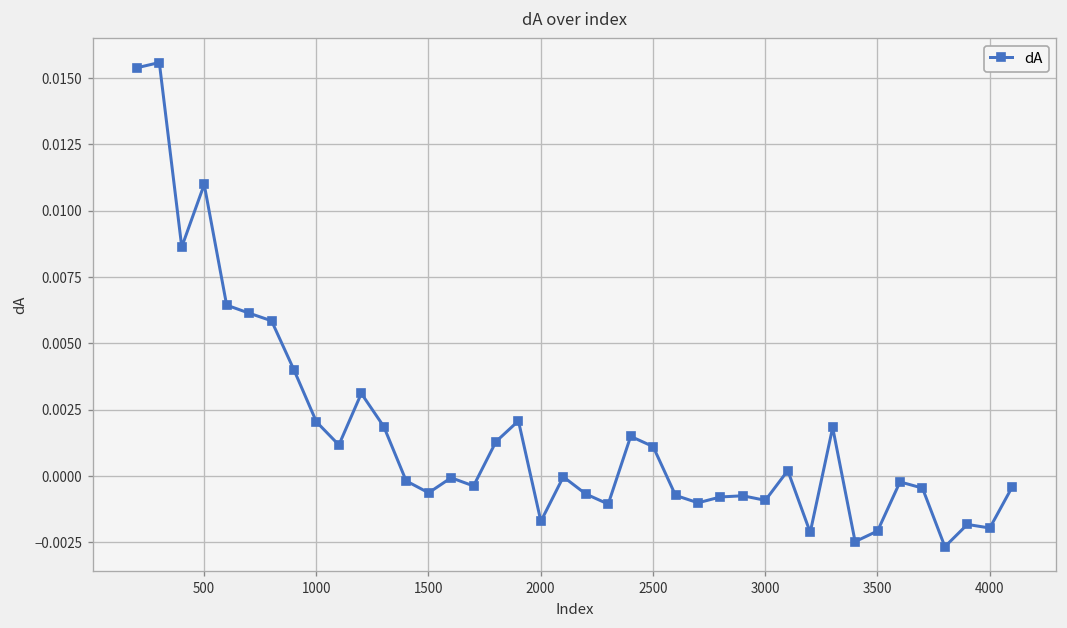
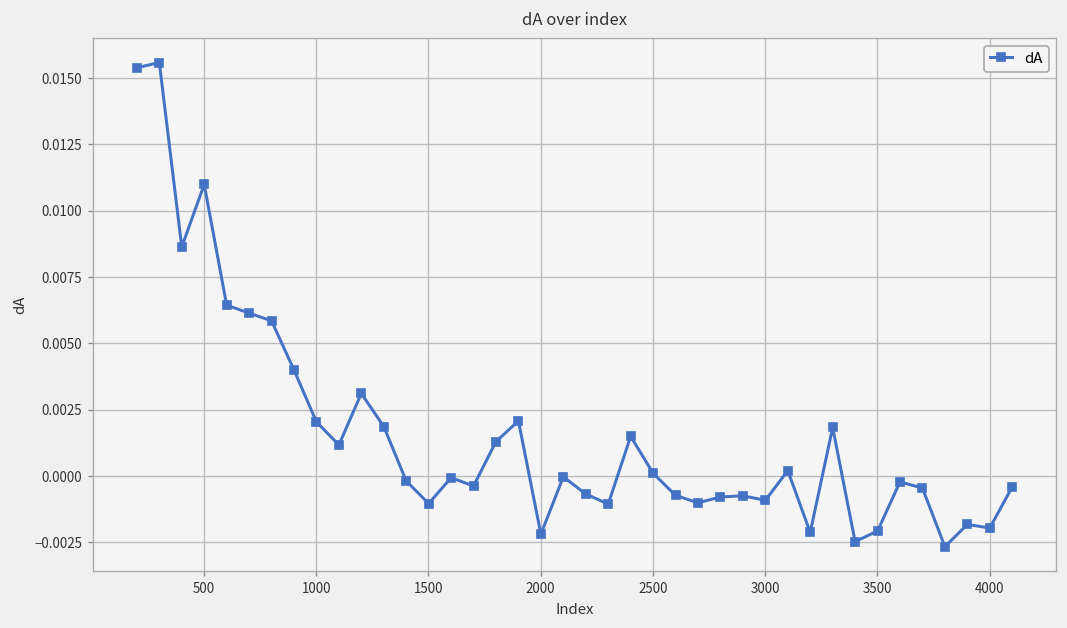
1500: -0.0006 -> -0.0010
2000: -0.0017 -> -0.0022
2500: 0.0011 -> 0.0001
